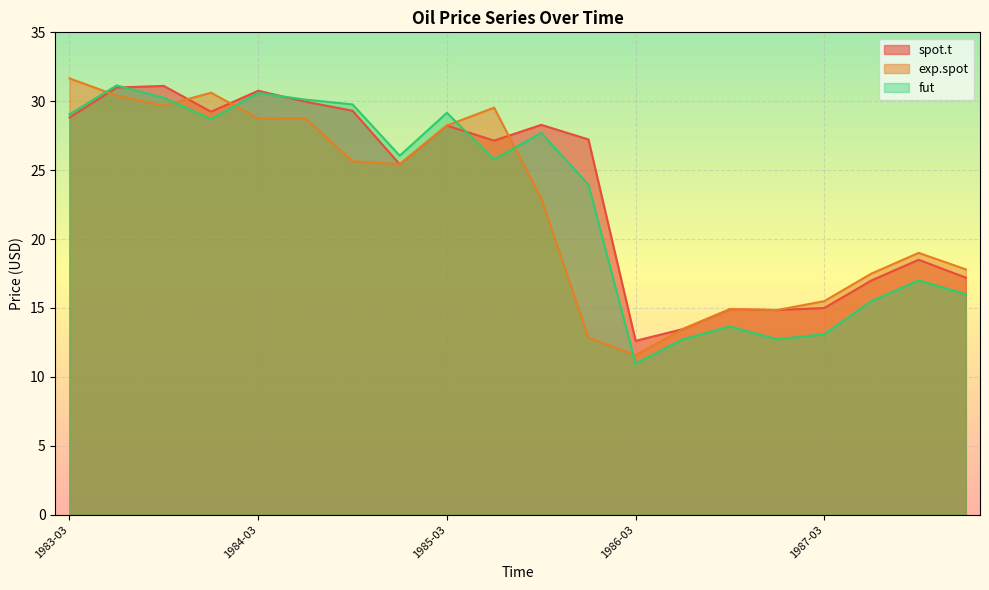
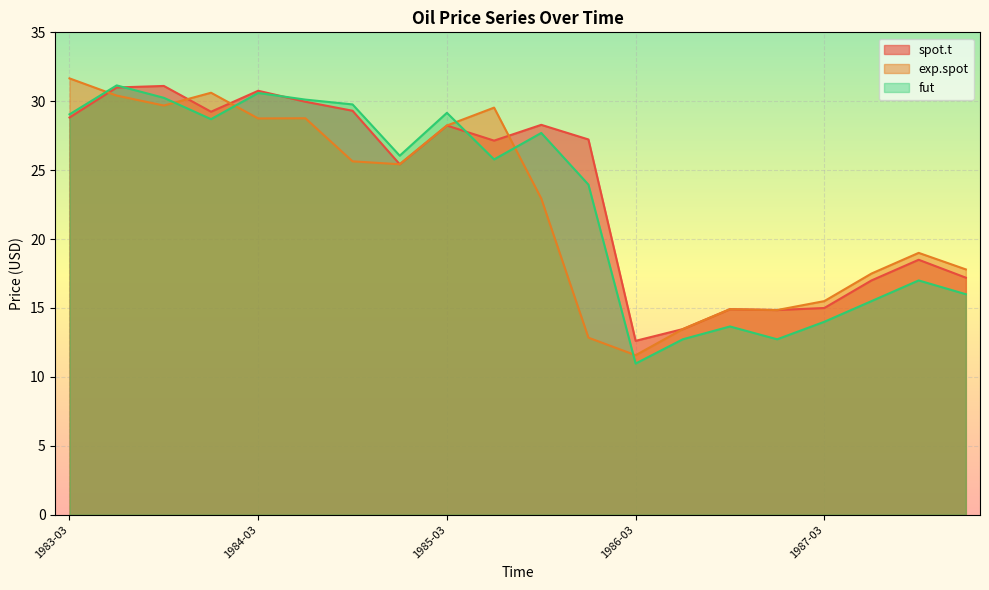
fut, 1987-03: 13.1 -> 14.0
